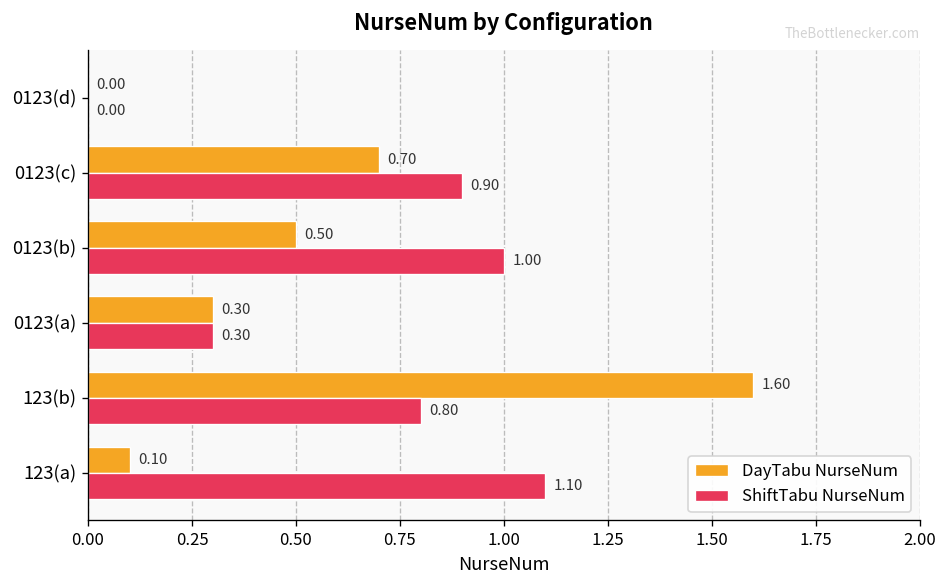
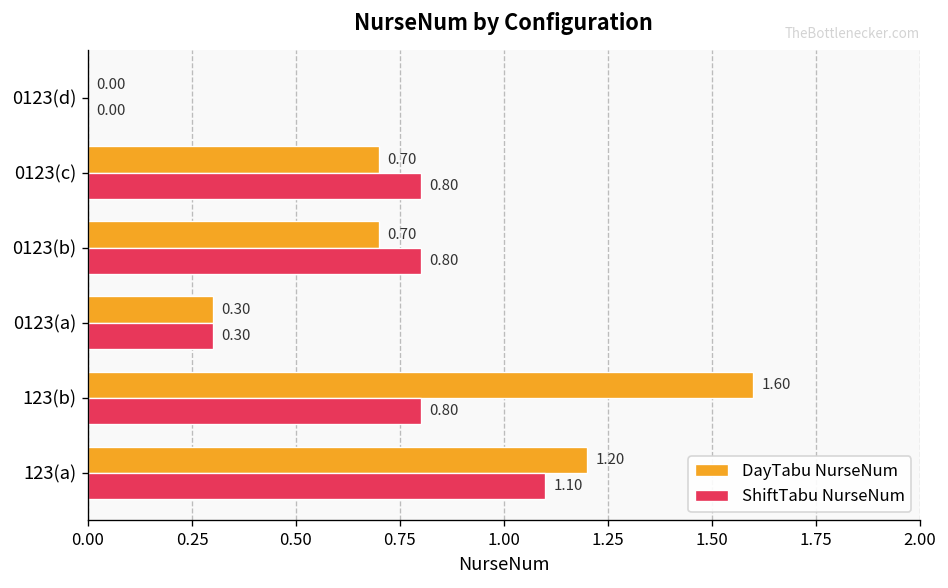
ShiftTabu NurseNum, 0123(c): 0.90 -> 0.80
DayTabu NurseNum, 0123(b): 0.50 -> 0.70
ShiftTabu NurseNum, 0123(b): 1.00 -> 0.80
DayTabu NurseNum, 123(a): 0.10 -> 1.20
